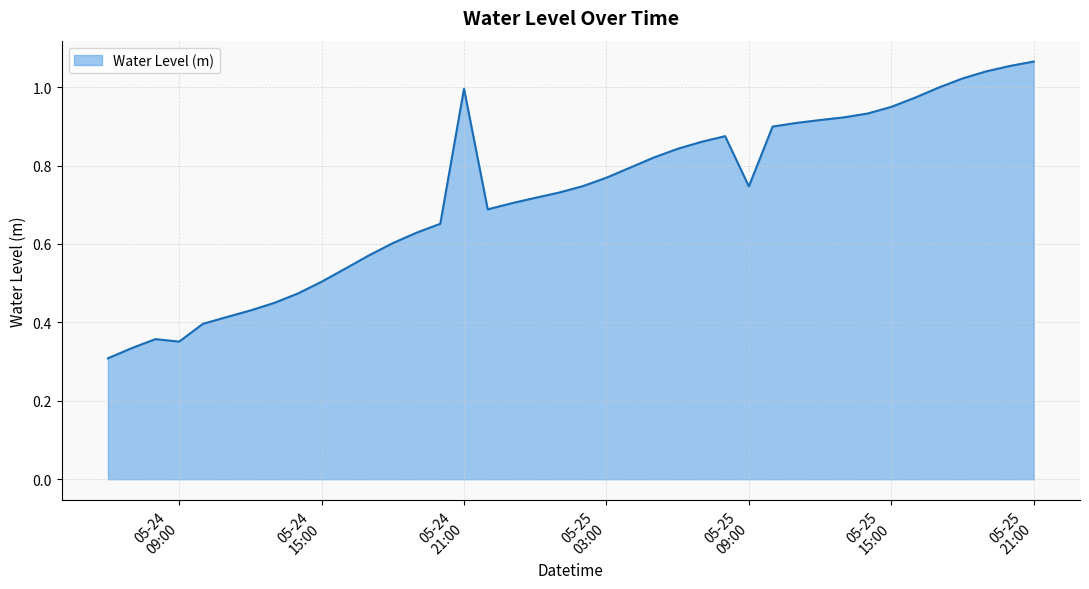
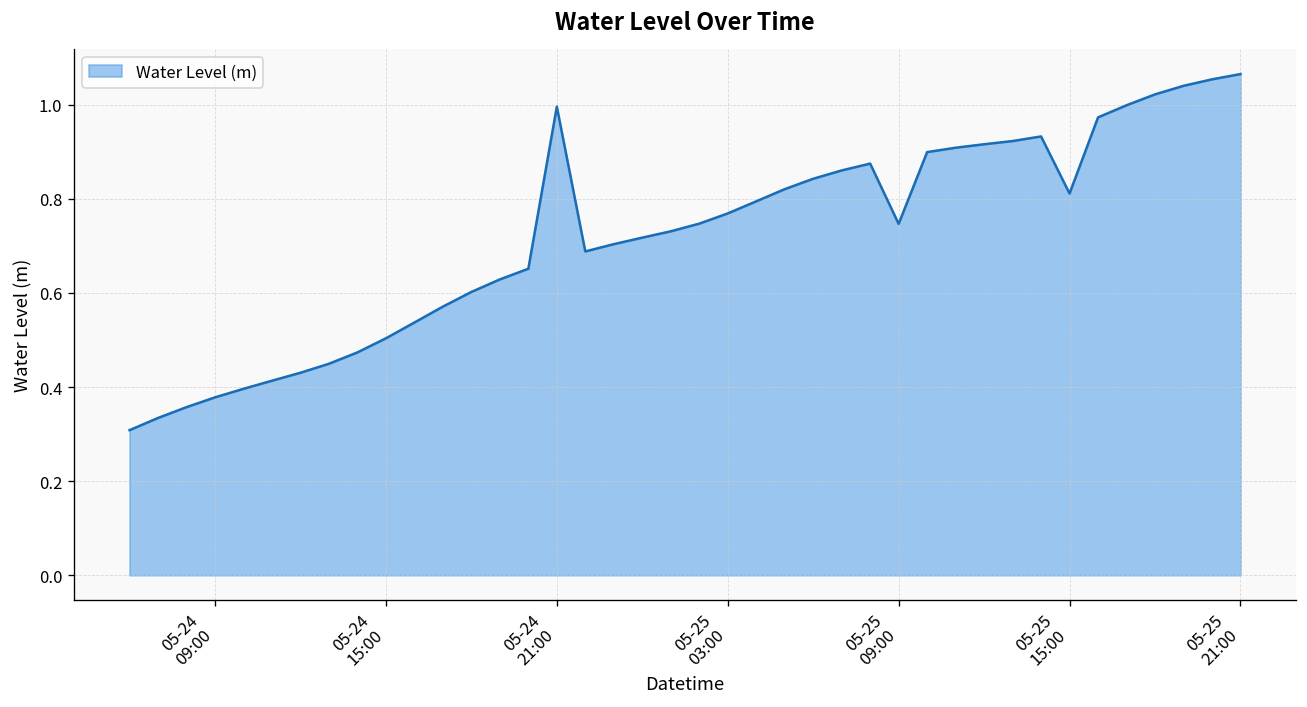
05-24 09:00: 0.35 -> 0.38
05-25 15:00: 0.95 -> 0.81
